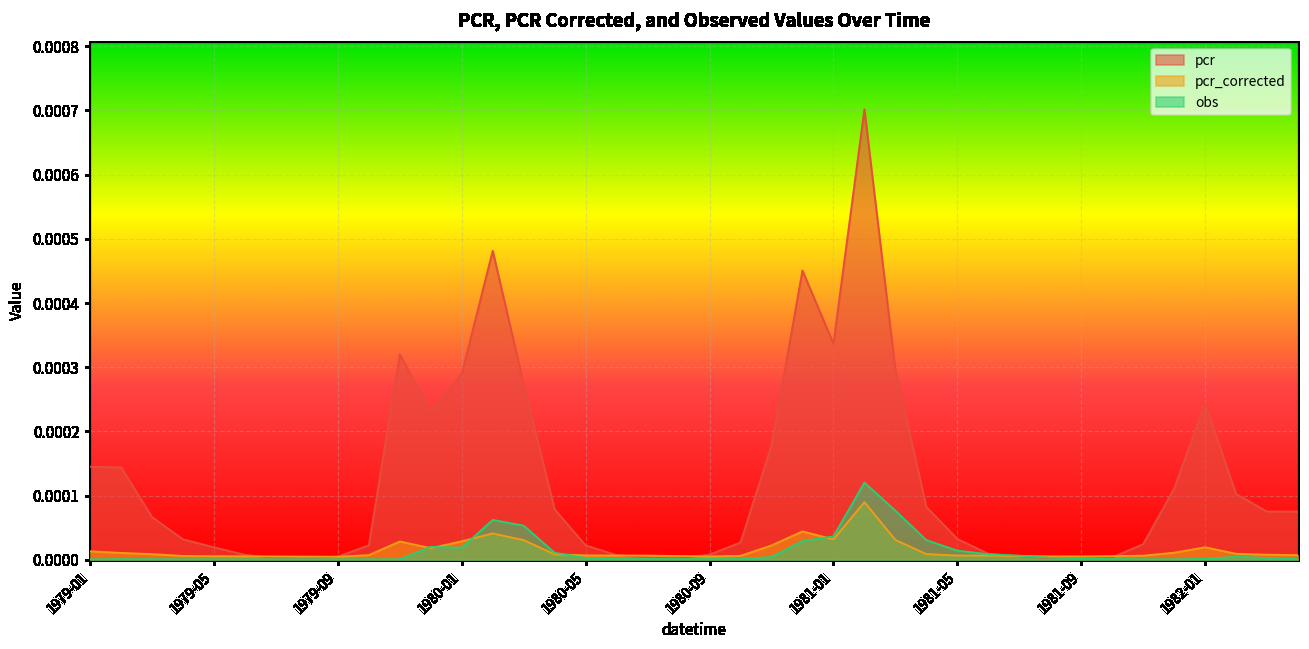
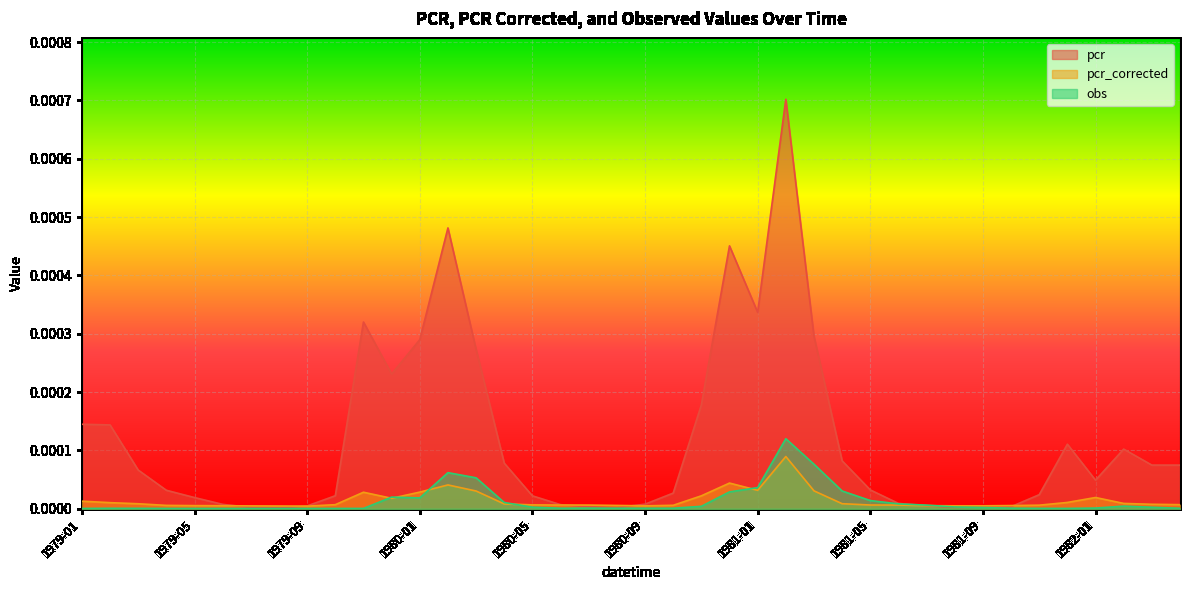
pcr, 1982-01: 0.00024 -> 0.00005
